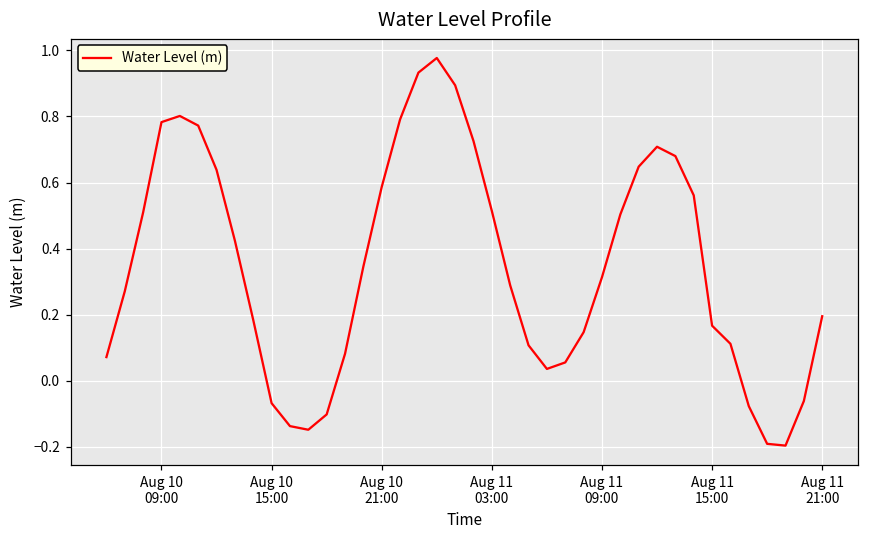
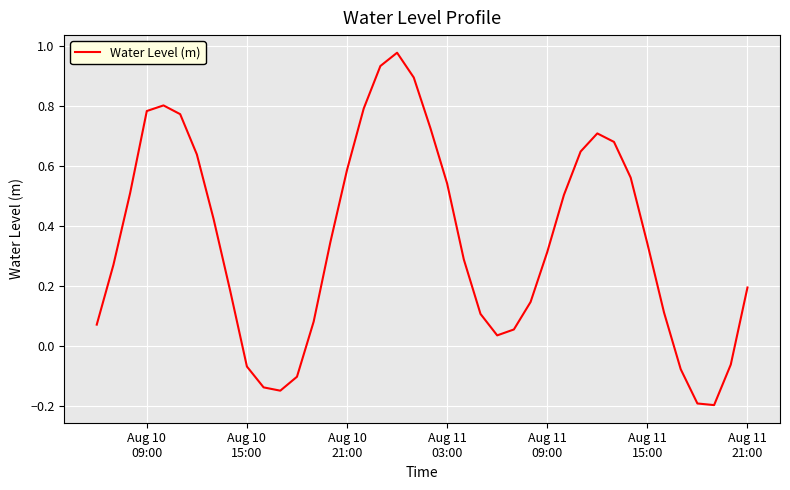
Aug 11 03:00: 0.51 -> 0.54
Aug 11 15:00: 0.17 -> 0.34
